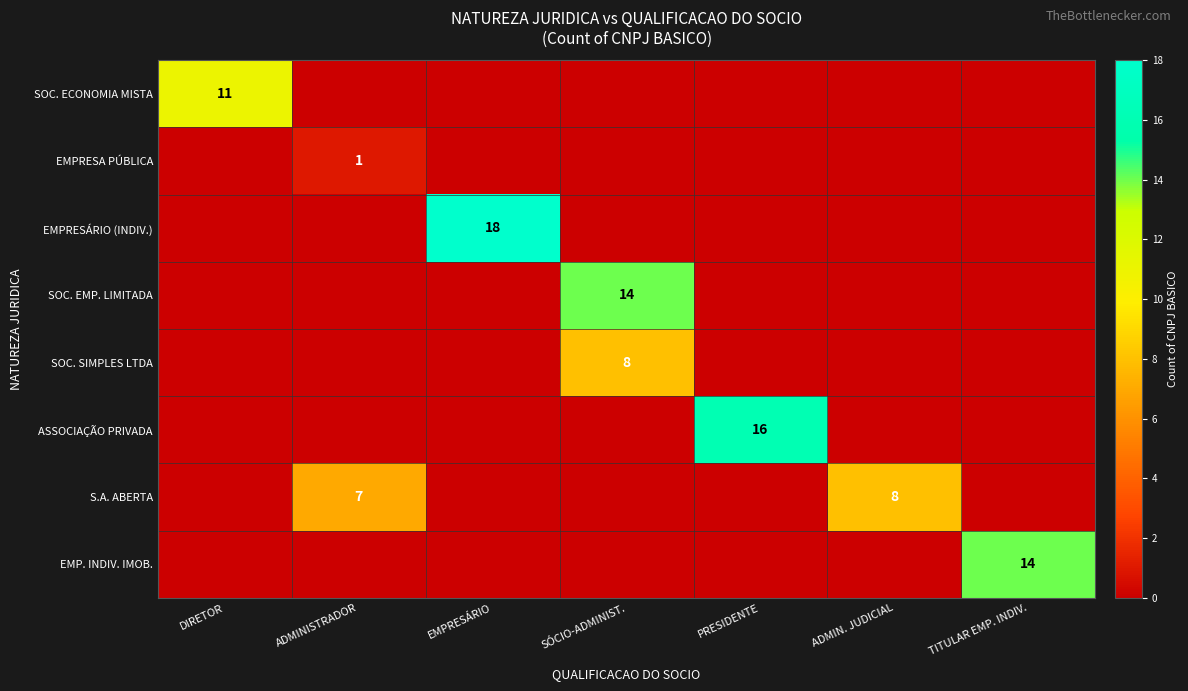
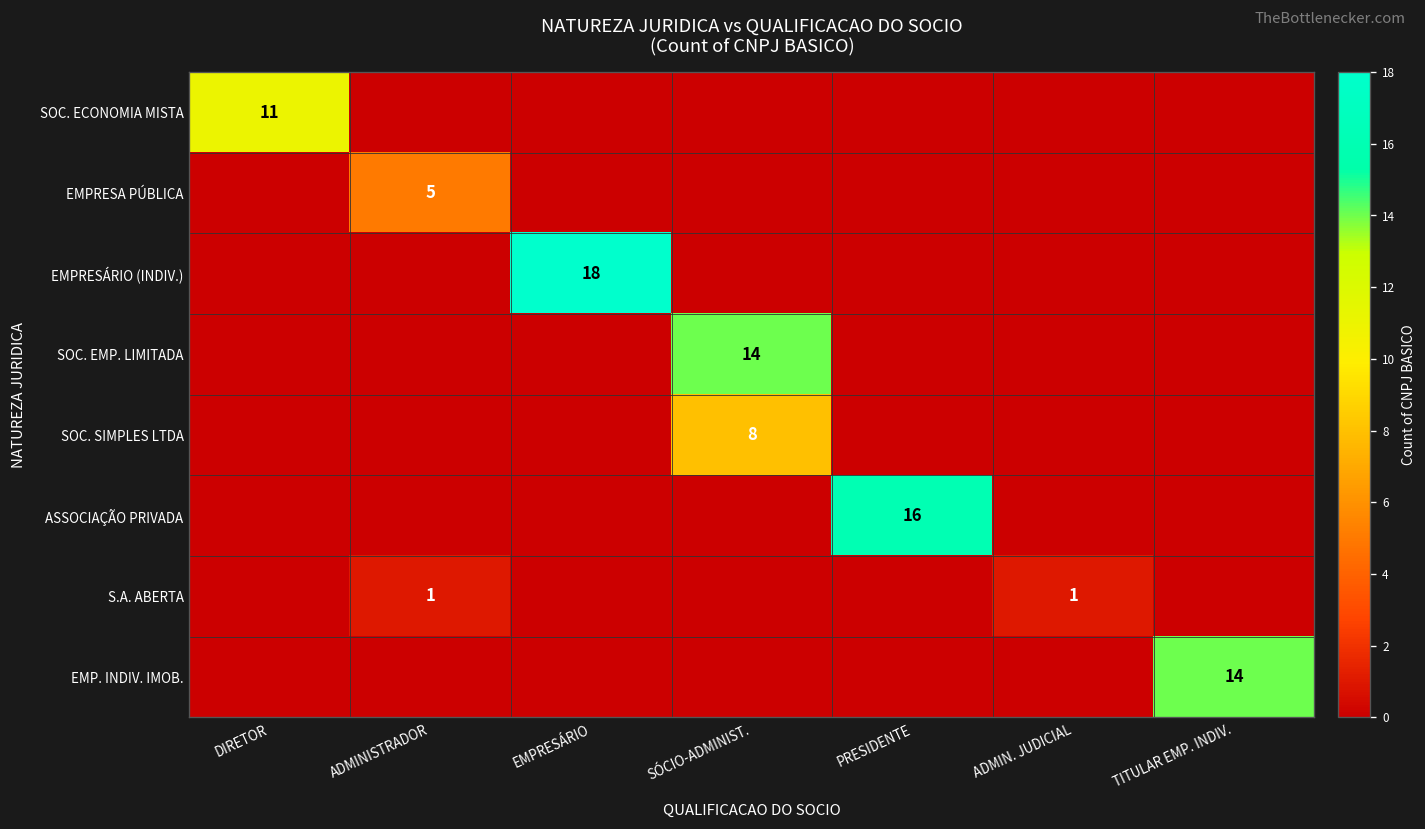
EMPRESA PÚBLICA, ADMINISTRADOR: 1 -> 5
S.A. ABERTA, ADMINISTRADOR: 7 -> 1
S.A. ABERTA, ADMIN. JUDICIAL: 8 -> 1
